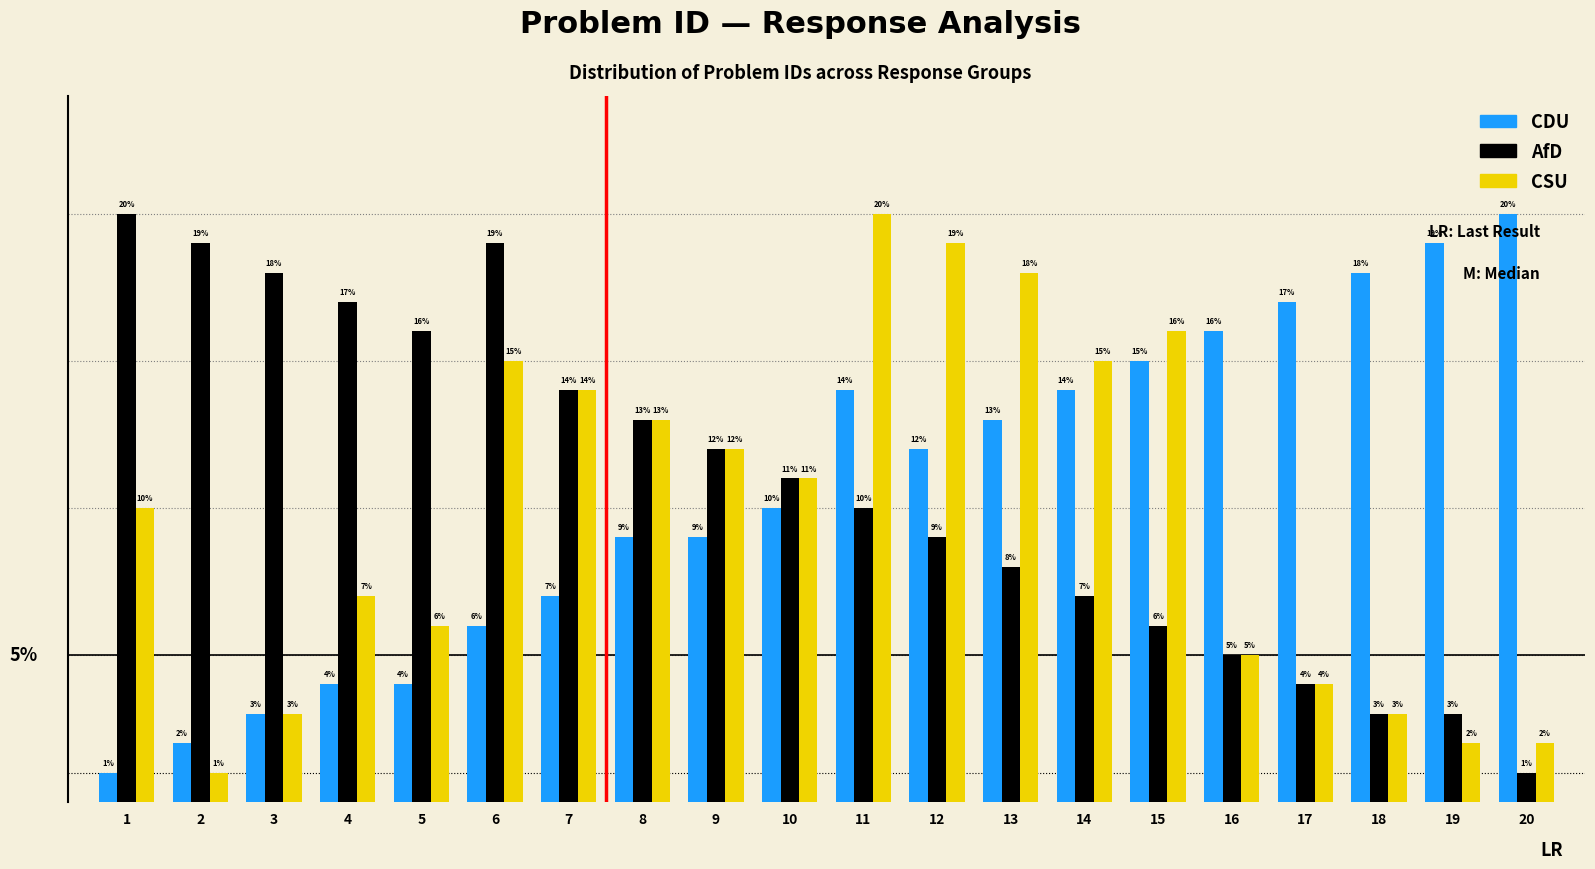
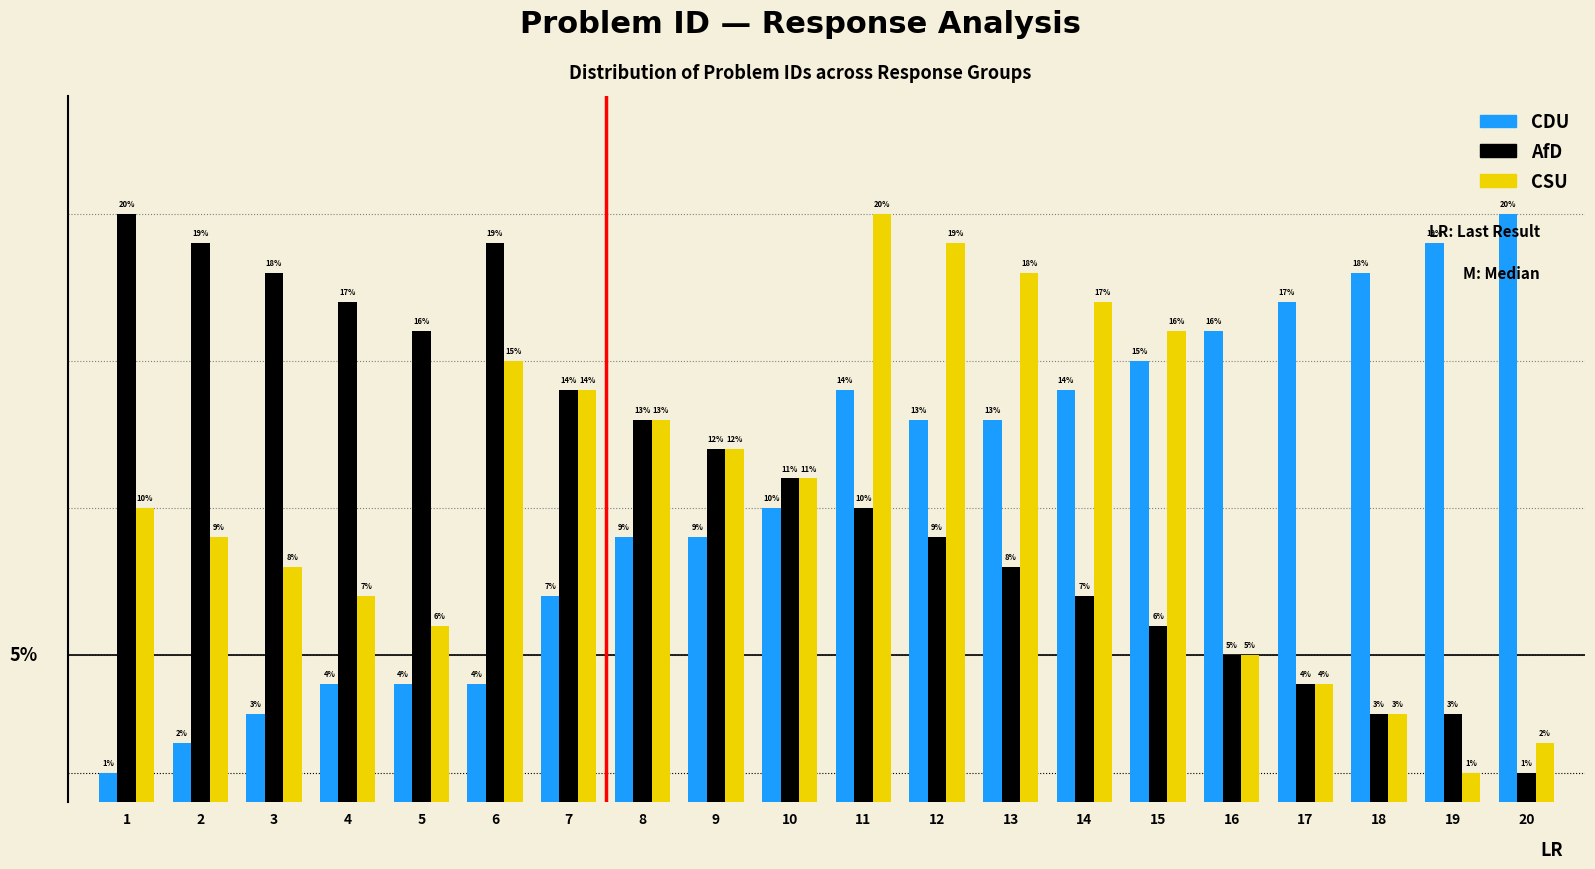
CSU, 2: 1% -> 9%
CSU, 3: 3% -> 8%
CDU, 6: 6% -> 4%
CDU, 12: 12% -> 13%
CSU, 14: 15% -> 17%
CSU, 19: 2% -> 1%
